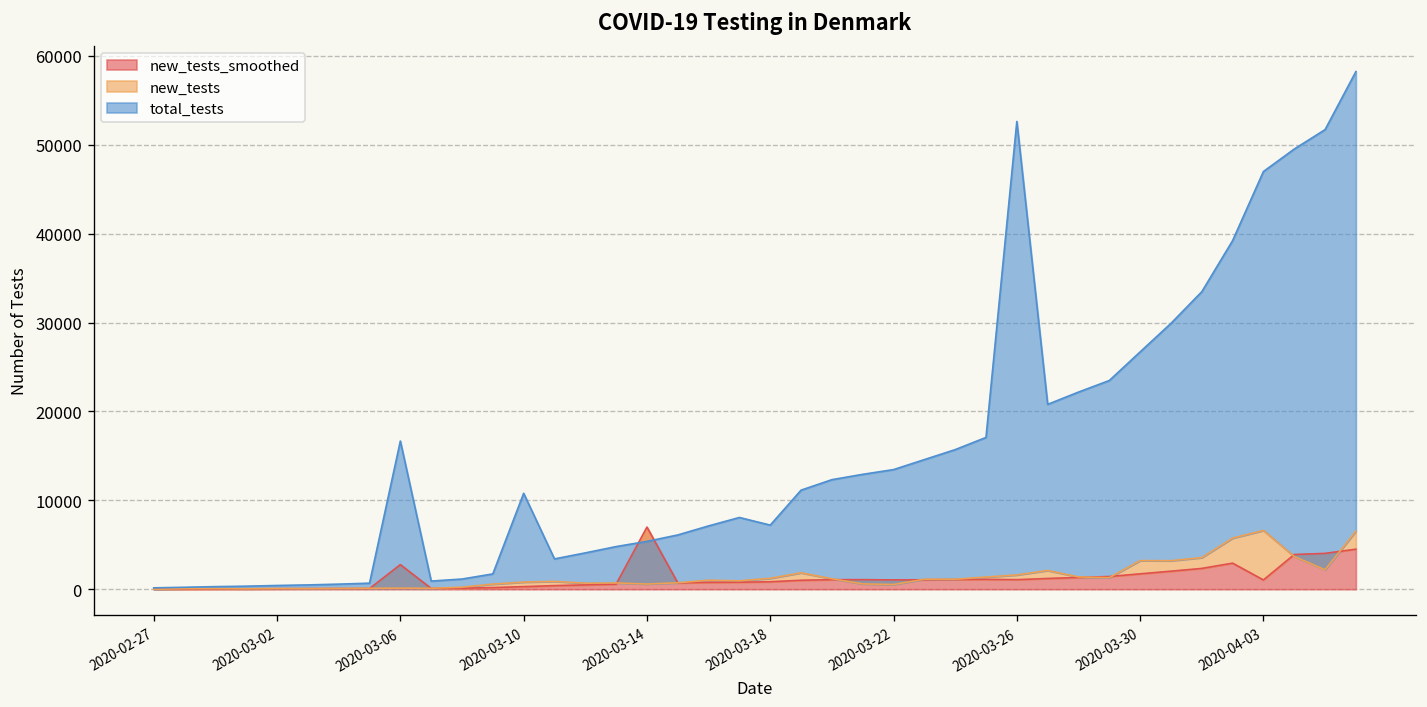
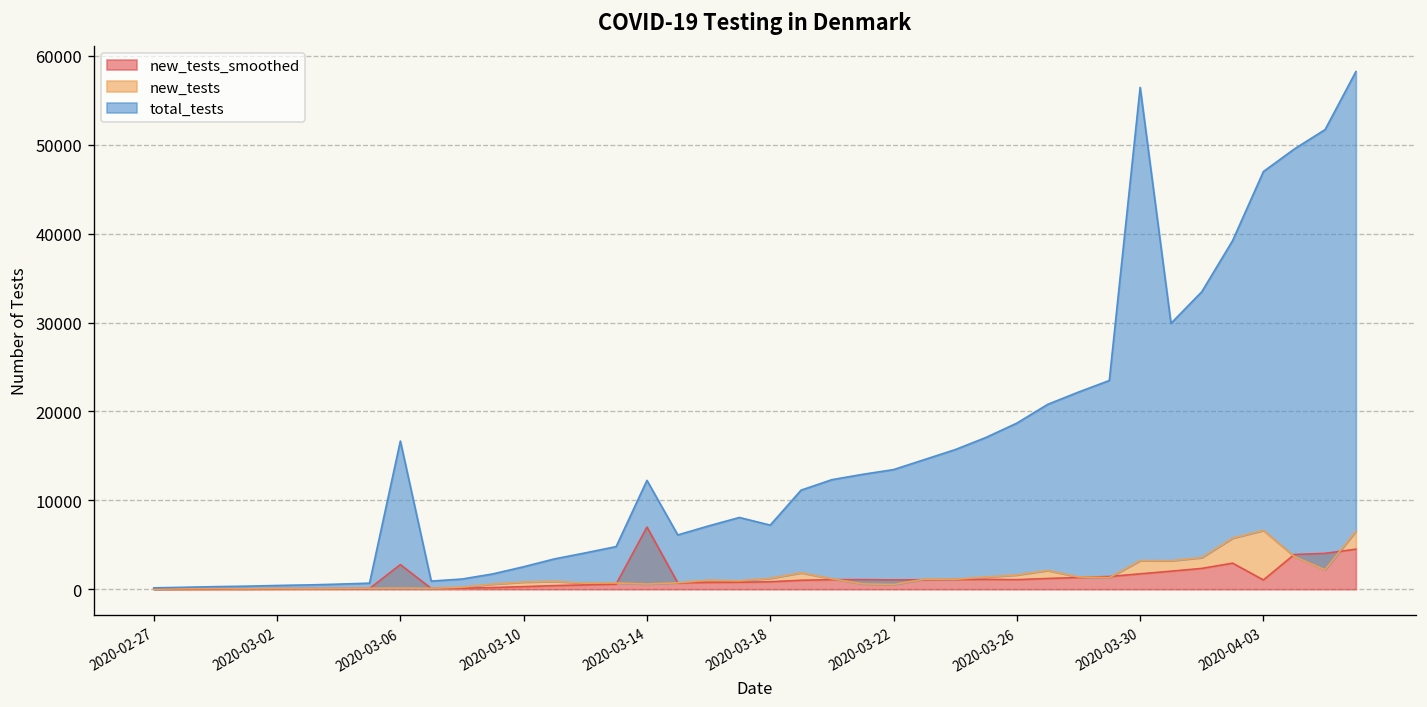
total_tests, 2020-03-10: 11000 -> 3000
total_tests, 2020-03-14: 5000 -> 12000
total_tests, 2020-03-26: 53000 -> 19000
total_tests, 2020-03-30: 27000 -> 56000
